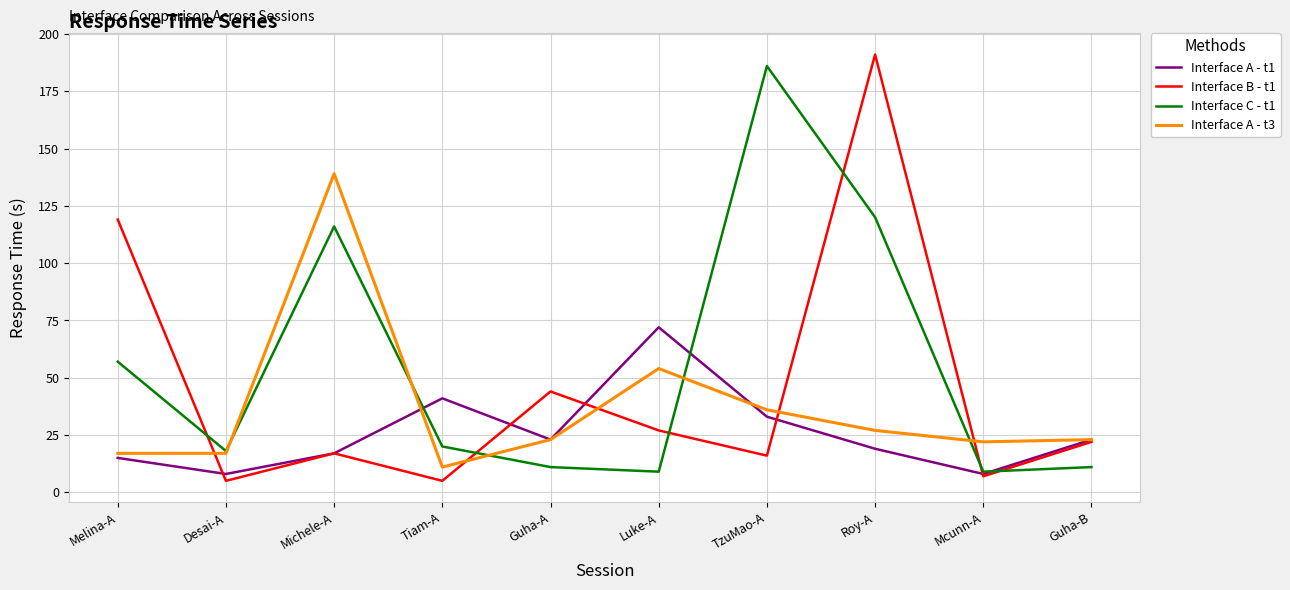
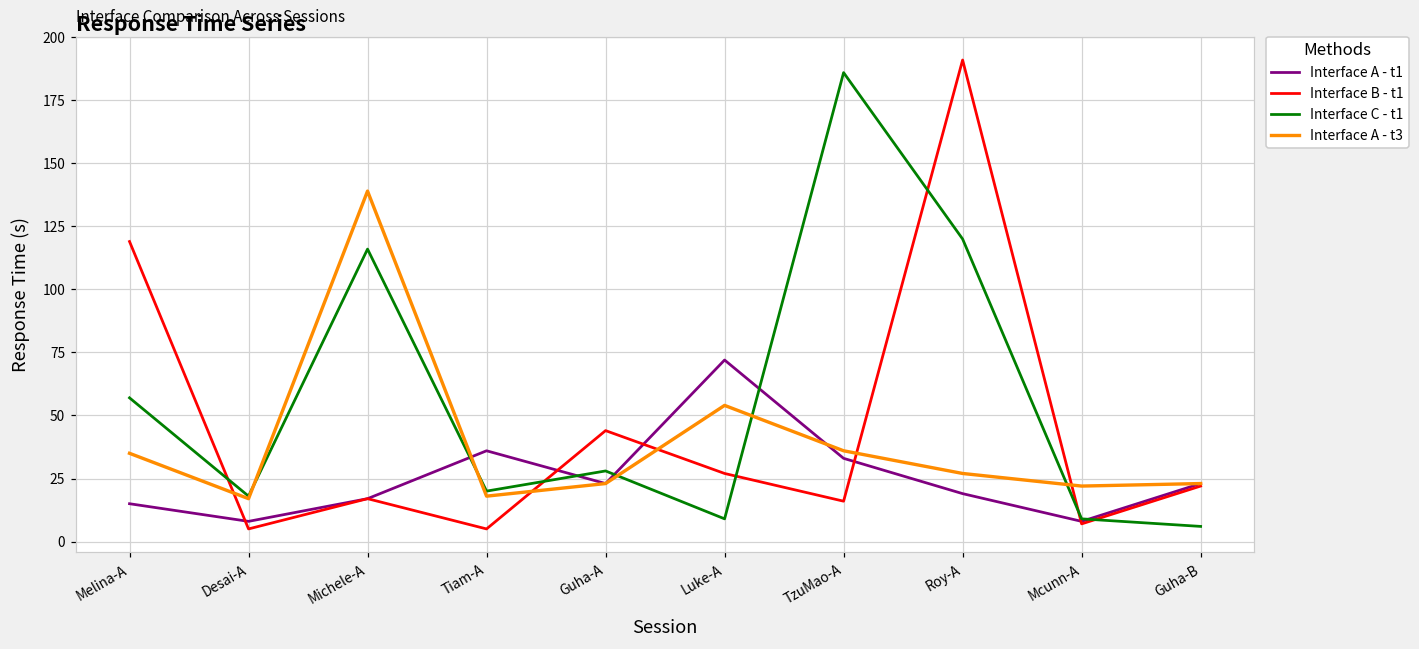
Interface A - t3, Melina-A: 17 -> 35
Interface A - t1, Tiam-A: 41 -> 36
Interface A - t3, Tiam-A: 11 -> 18
Interface C - t1, Guha-A: 11 -> 28
Interface C - t1, Guha-B: 11 -> 6
